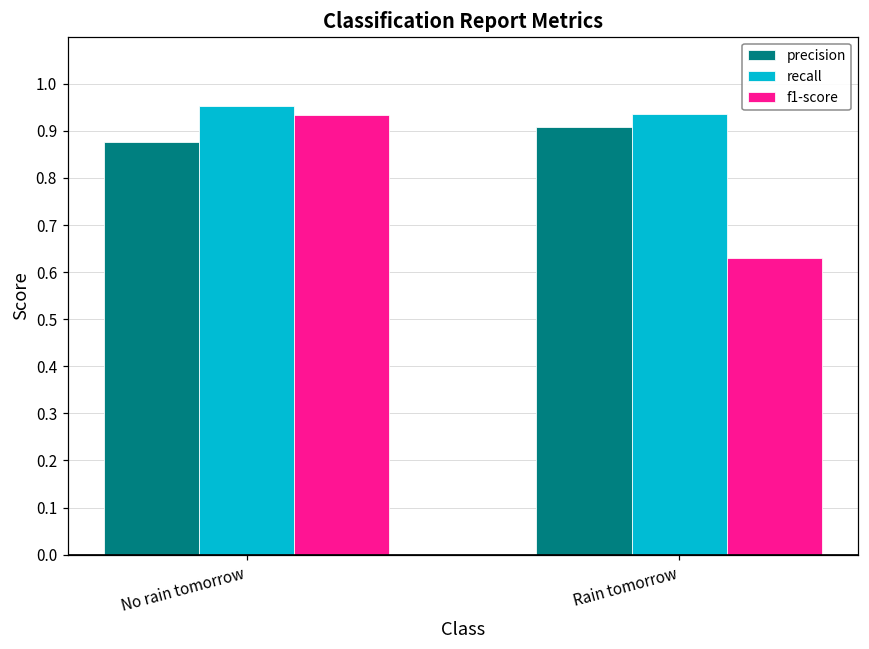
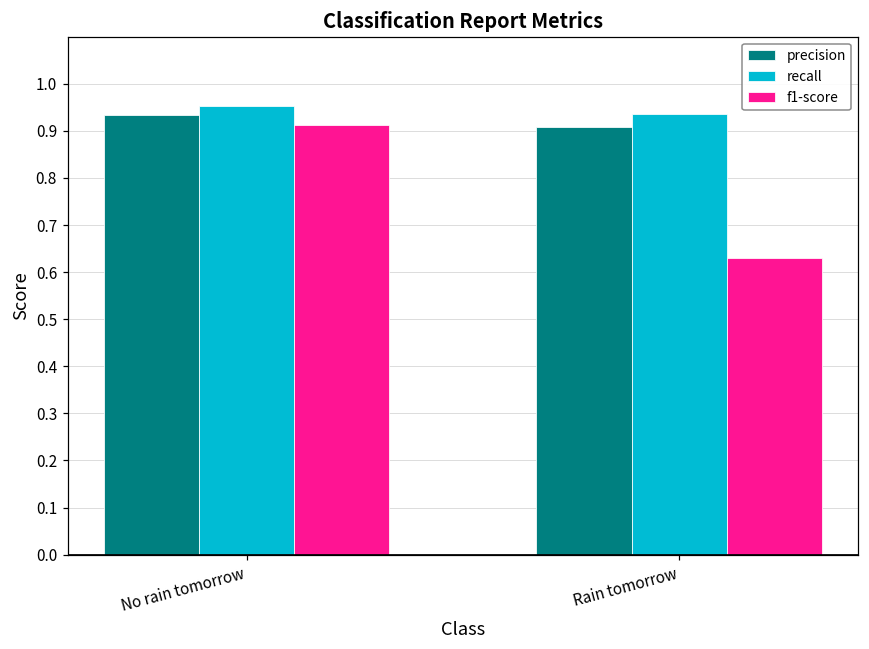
precision, No rain tomorrow: 0.88 -> 0.93
f1-score, No rain tomorrow: 0.93 -> 0.91
